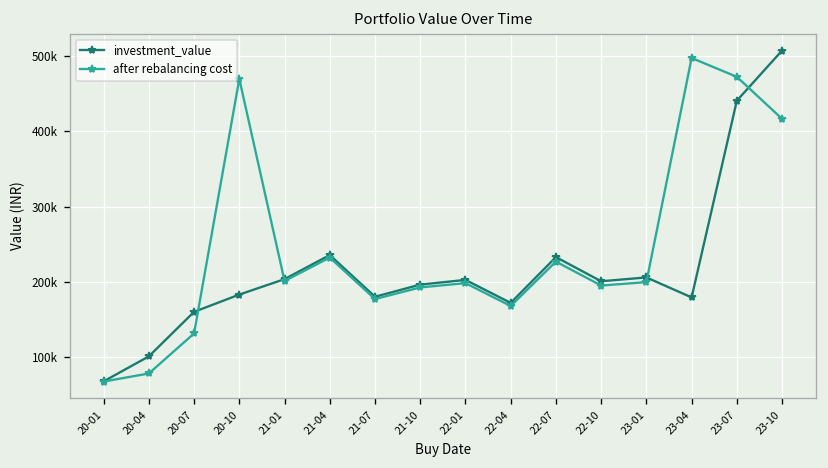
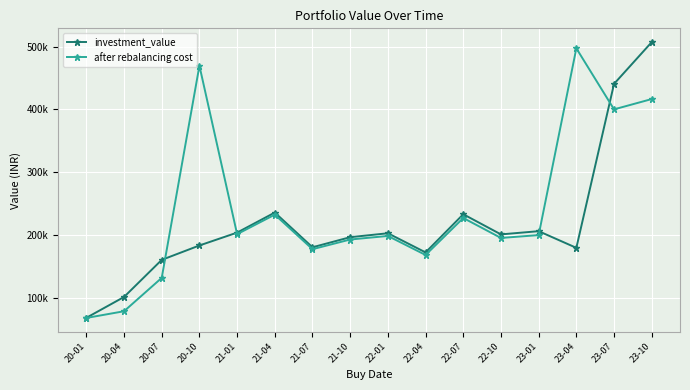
after rebalancing cost, 23-07: 470000 -> 400000
